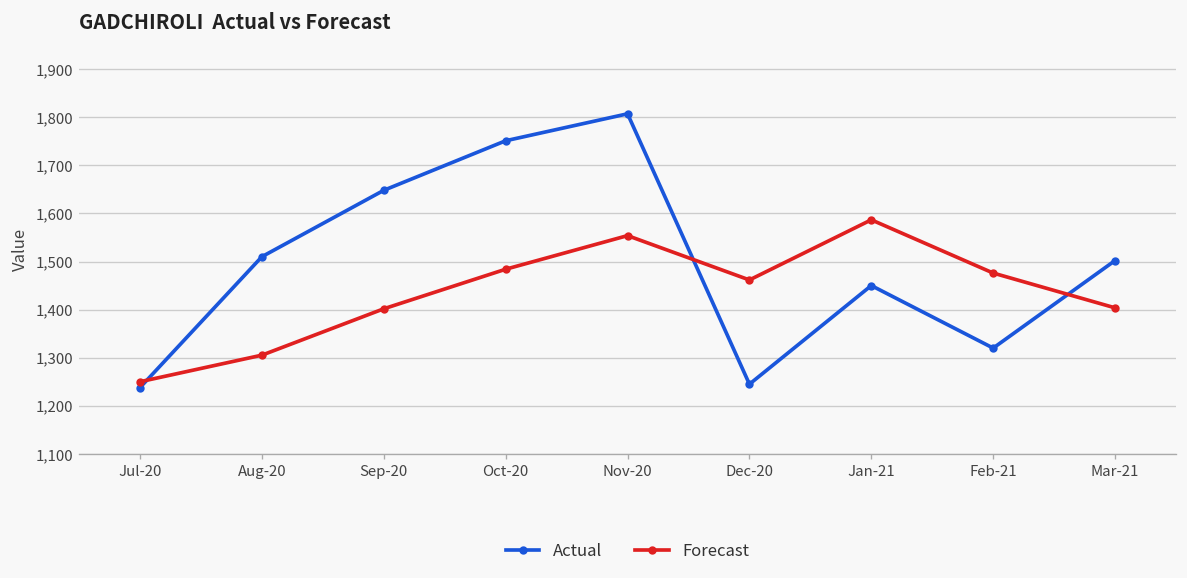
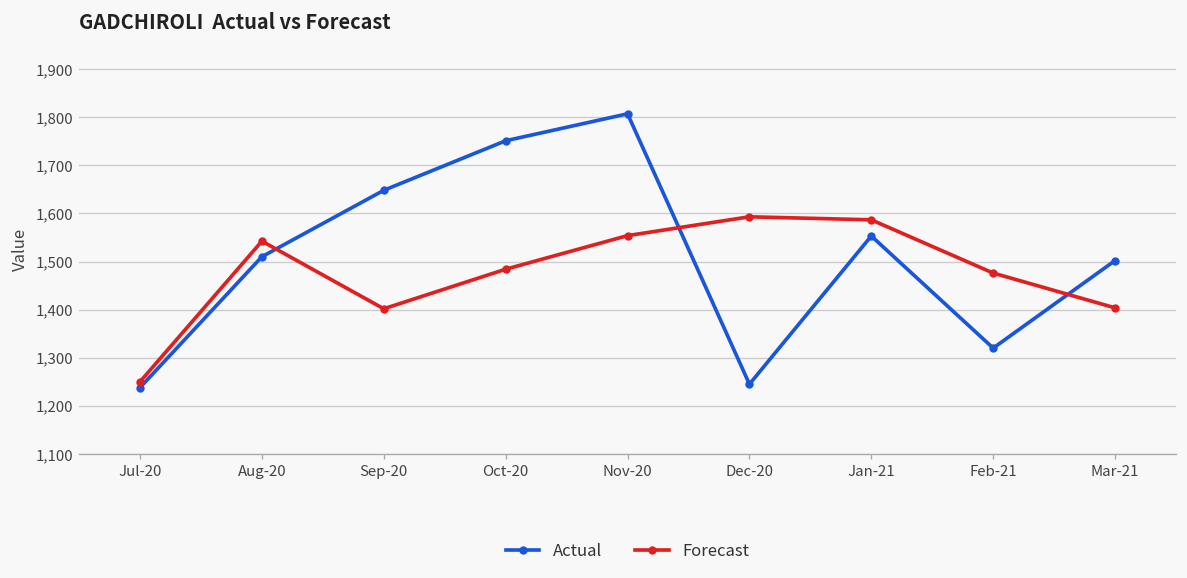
Forecast, Aug-20: 1,310 -> 1,540
Forecast, Dec-20: 1,460 -> 1,590
Actual, Jan-21: 1,450 -> 1,550
